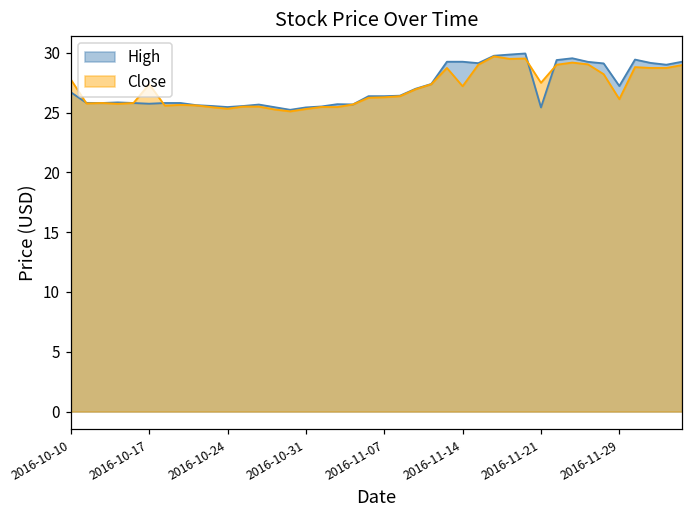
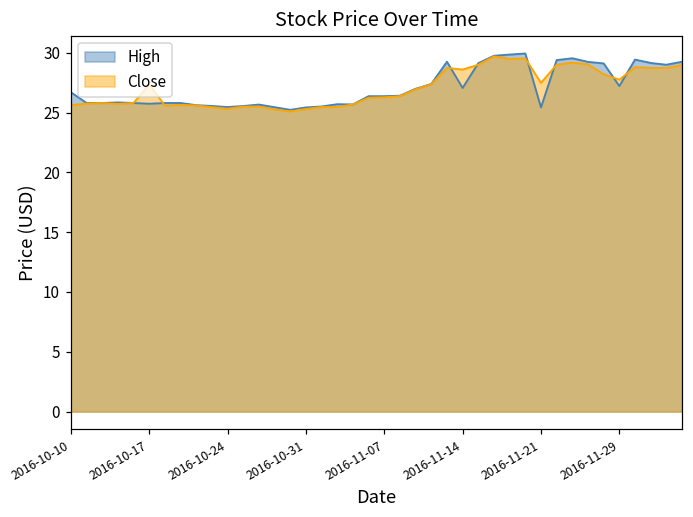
Close, 2016-10-10: 27.8 -> 25.6
High, 2016-11-14: 29.3 -> 27.1
Close, 2016-11-14: 27.2 -> 28.6
Close, 2016-11-29: 26.1 -> 27.8
